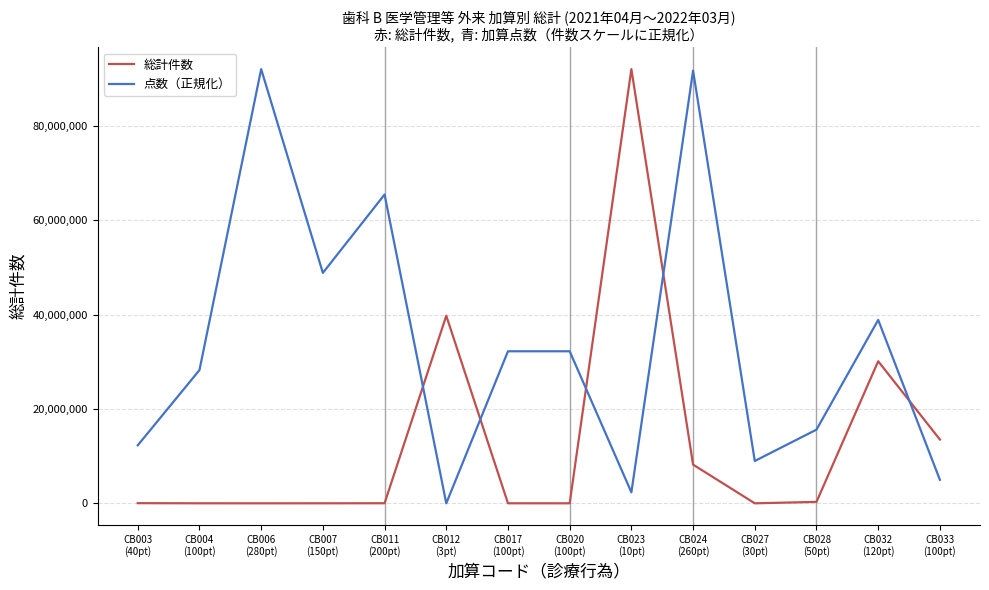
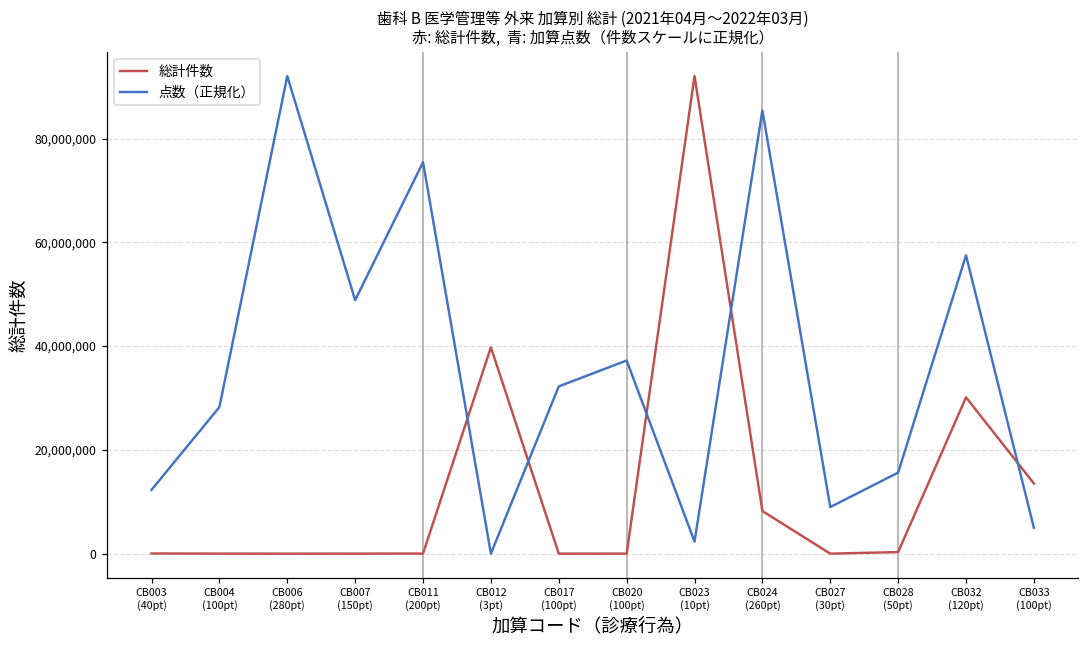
点数（正規化）, CB011 (200pt): 65,000,000 -> 75,000,000
点数（正規化）, CB020 (100pt): 32,000,000 -> 37,000,000
点数（正規化）, CB024 (260pt): 92,000,000 -> 85,000,000
点数（正規化）, CB032 (120pt): 39,000,000 -> 57,000,000
